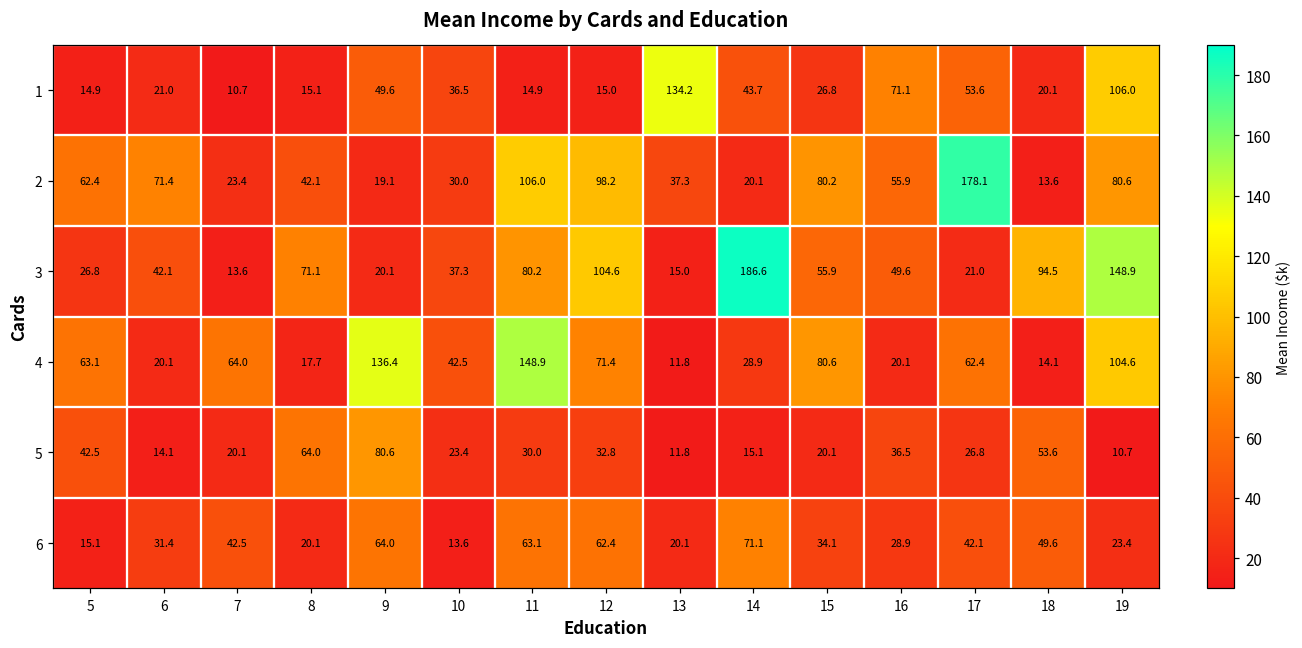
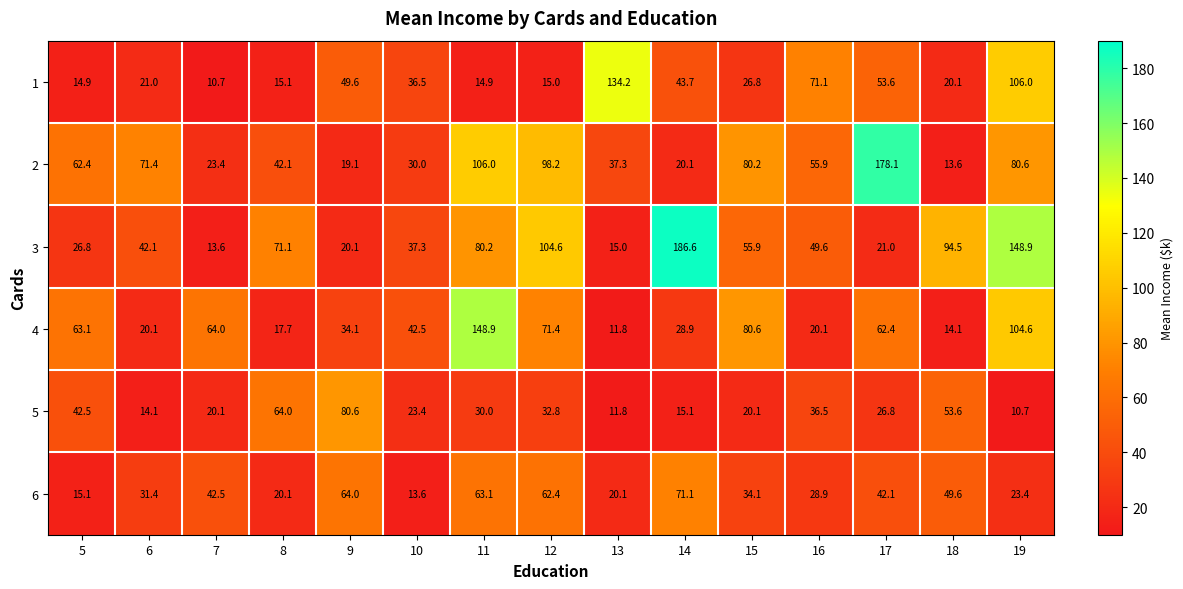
4, 9: 136.4 -> 34.1
